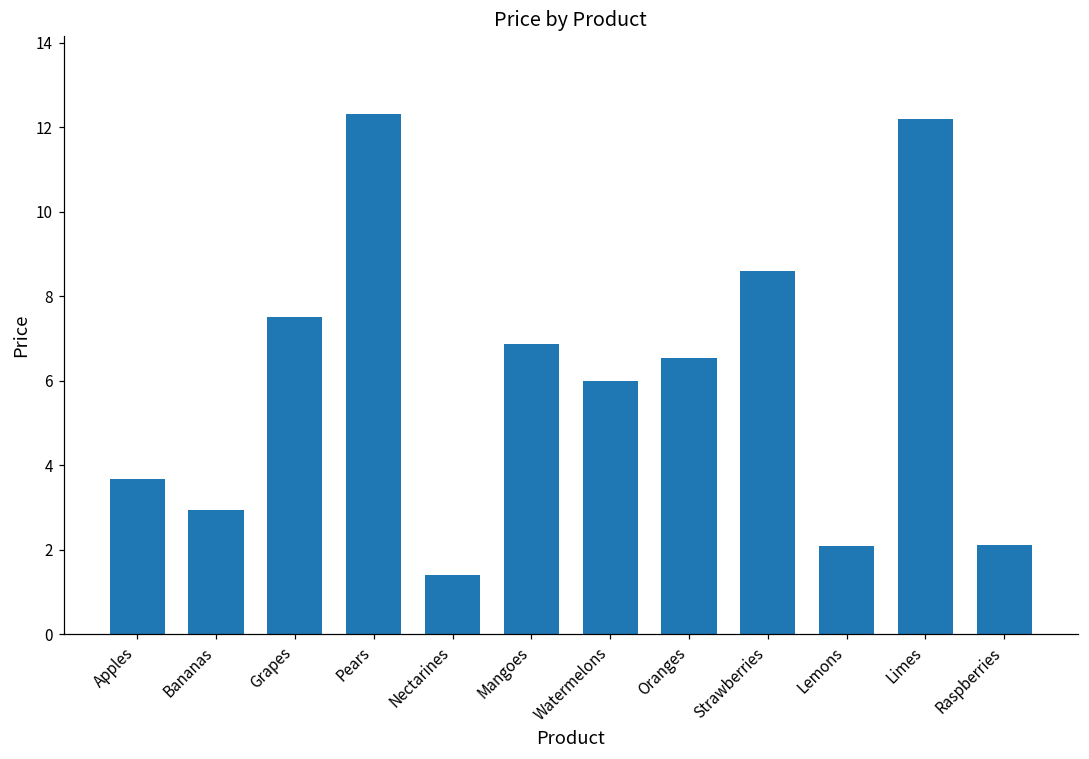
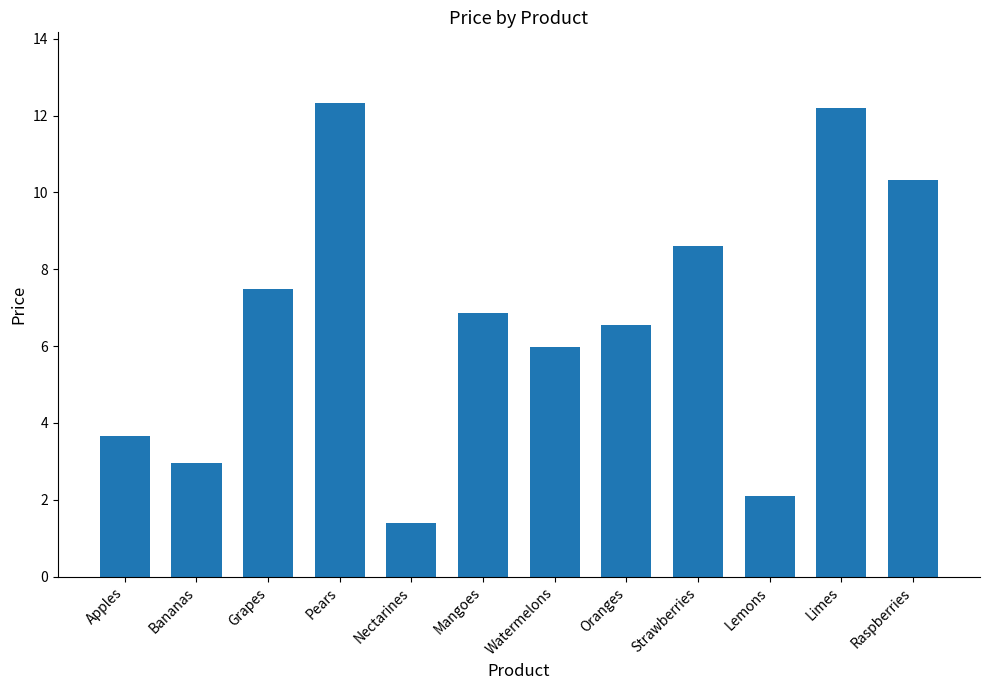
Raspberries: 2.1 -> 10.3
